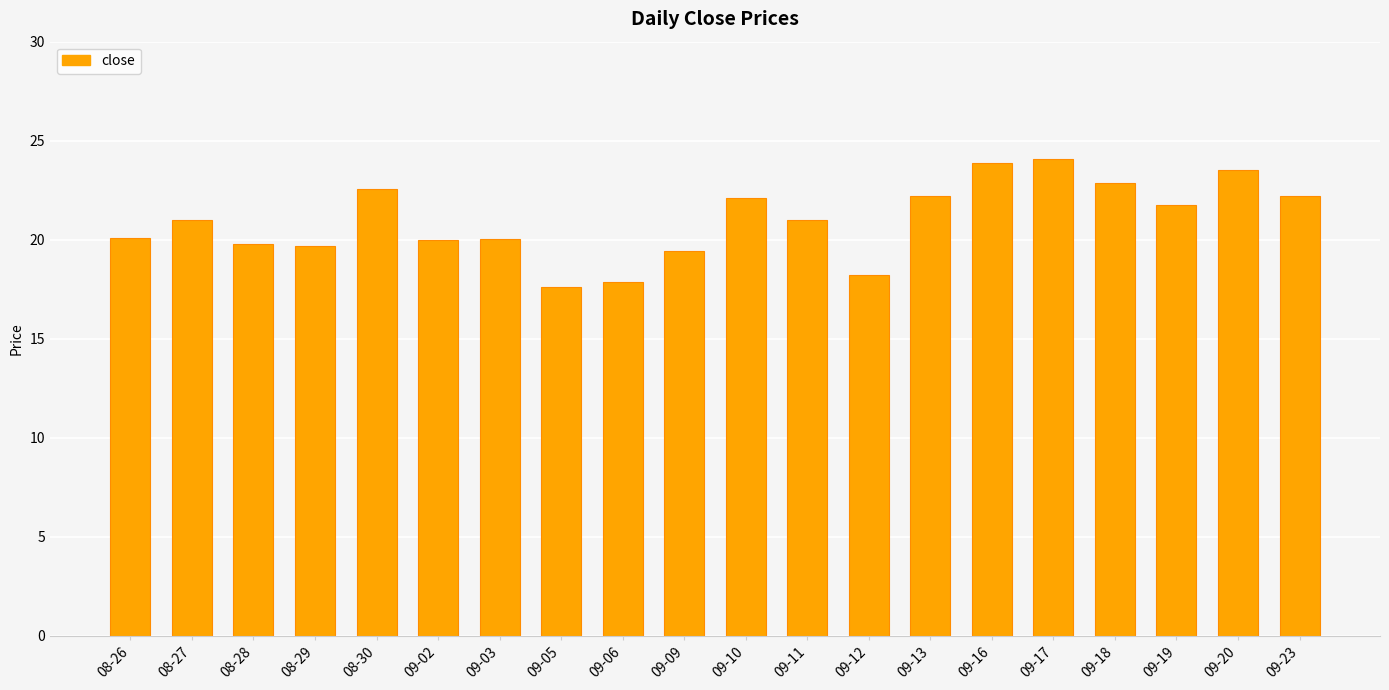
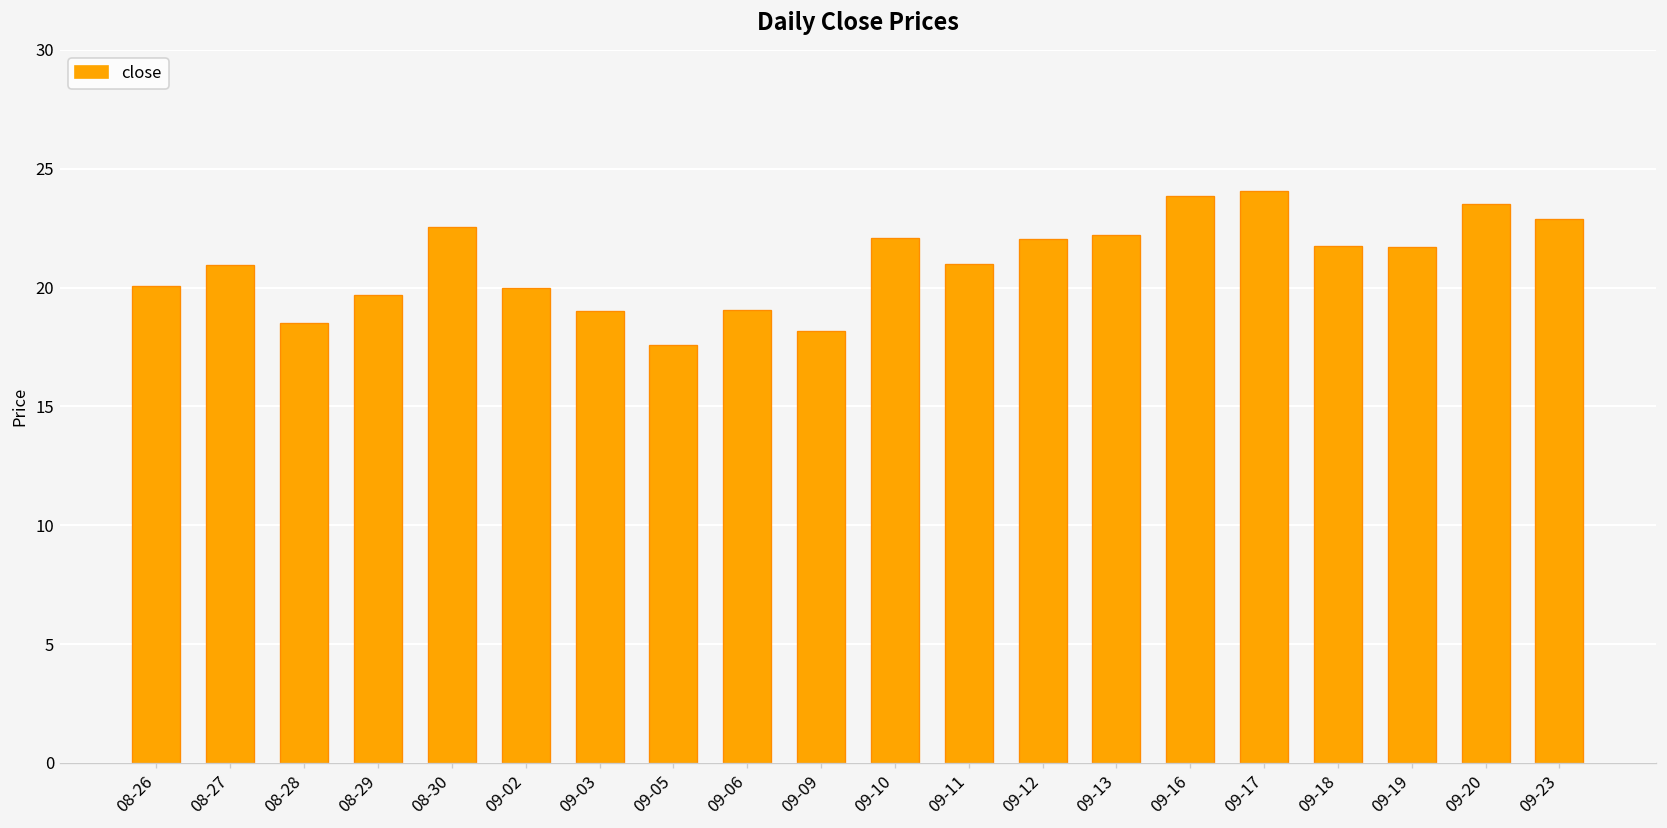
08-28: 19.8 -> 18.5
09-03: 20.0 -> 19.0
09-06: 17.8 -> 19.1
09-09: 19.5 -> 18.2
09-12: 18.2 -> 22.1
09-18: 22.9 -> 21.8
09-23: 22.2 -> 22.9
